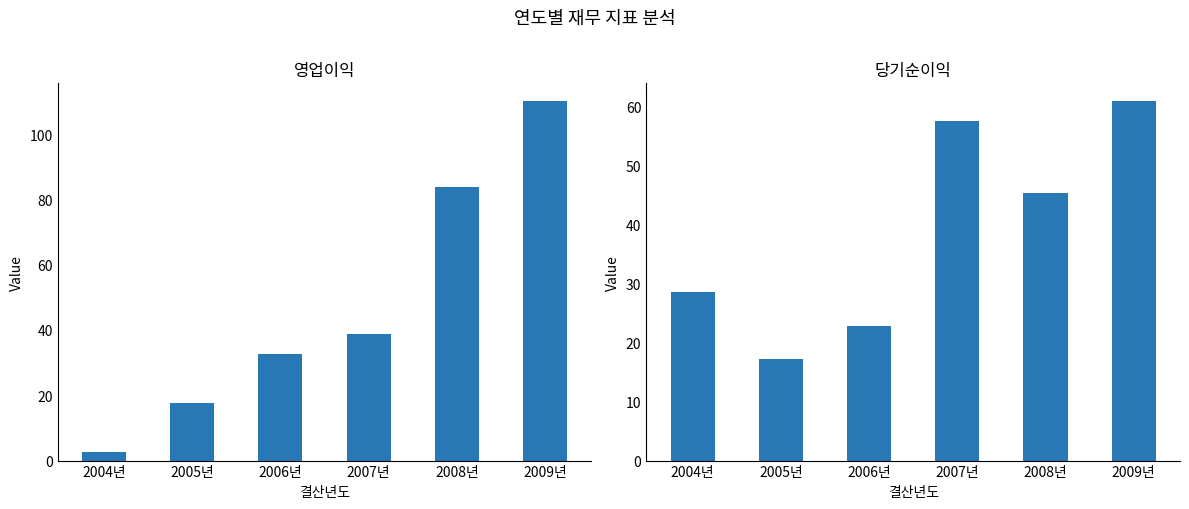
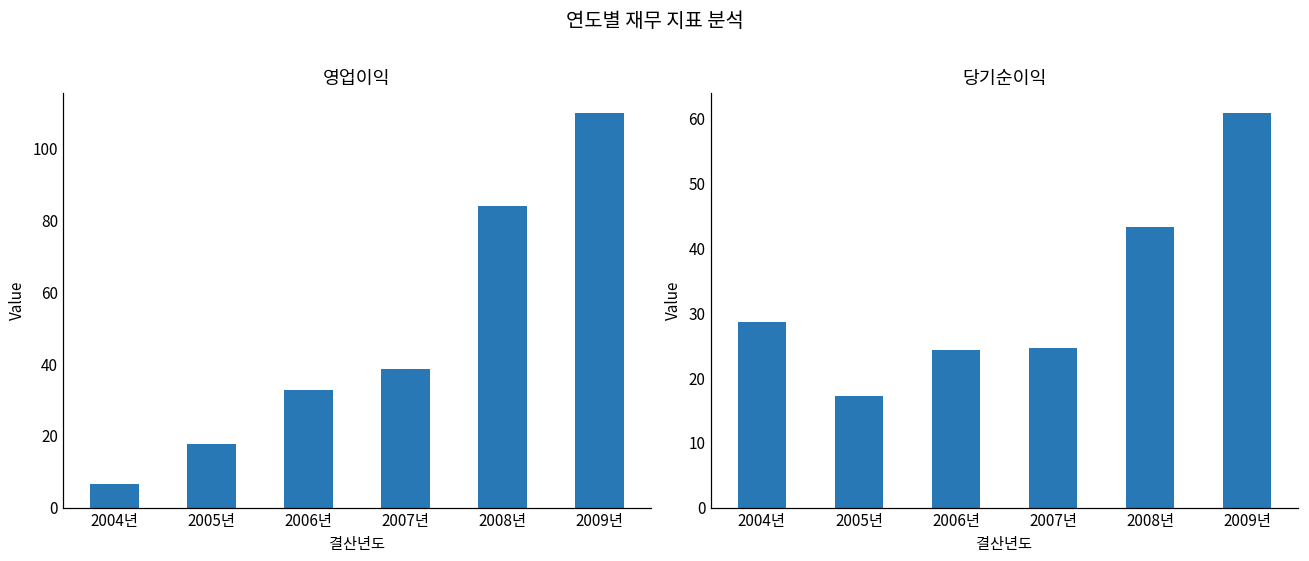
영업이익, 2004년: 3 -> 7
당기순이익, 2006년: 23 -> 24
당기순이익, 2007년: 58 -> 25
당기순이익, 2008년: 45 -> 43
